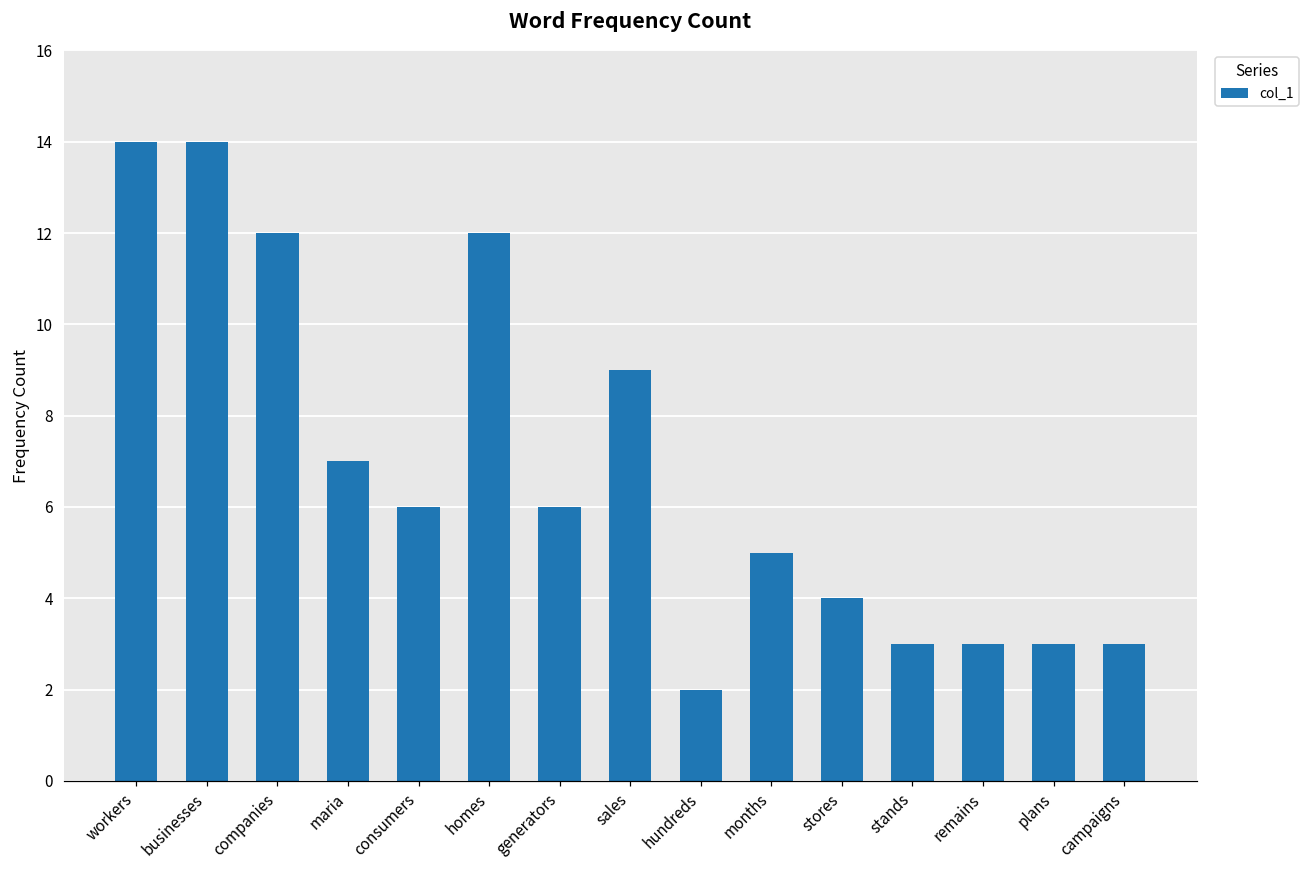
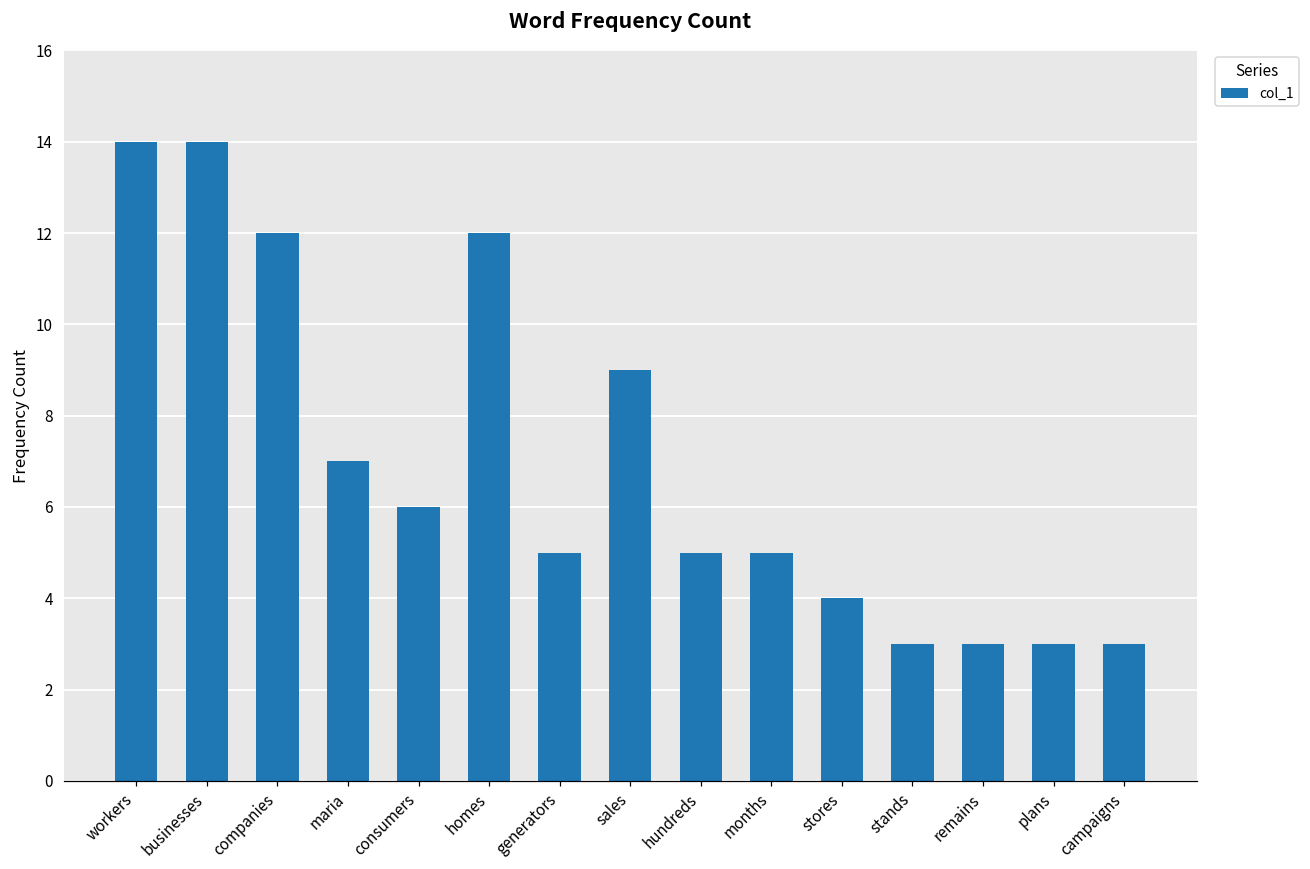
generators: 6 -> 5
hundreds: 2 -> 5
